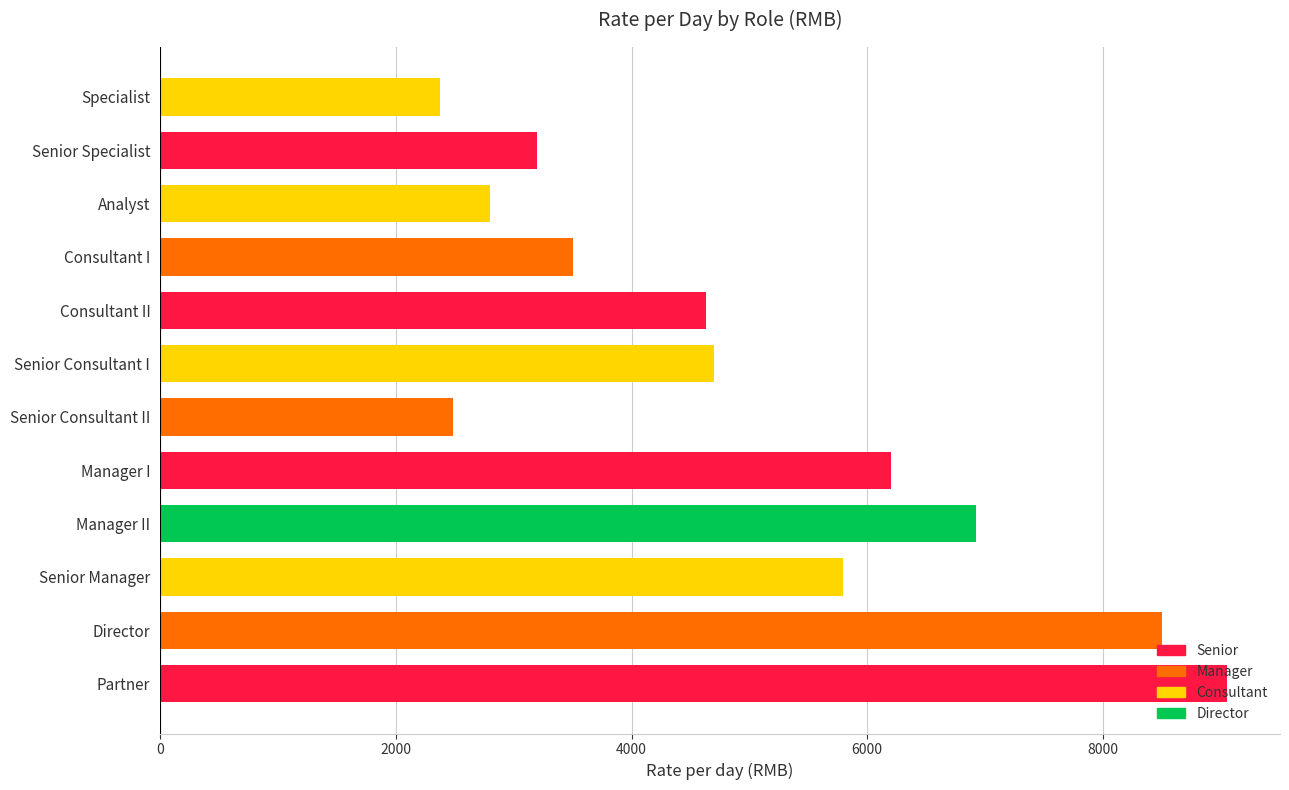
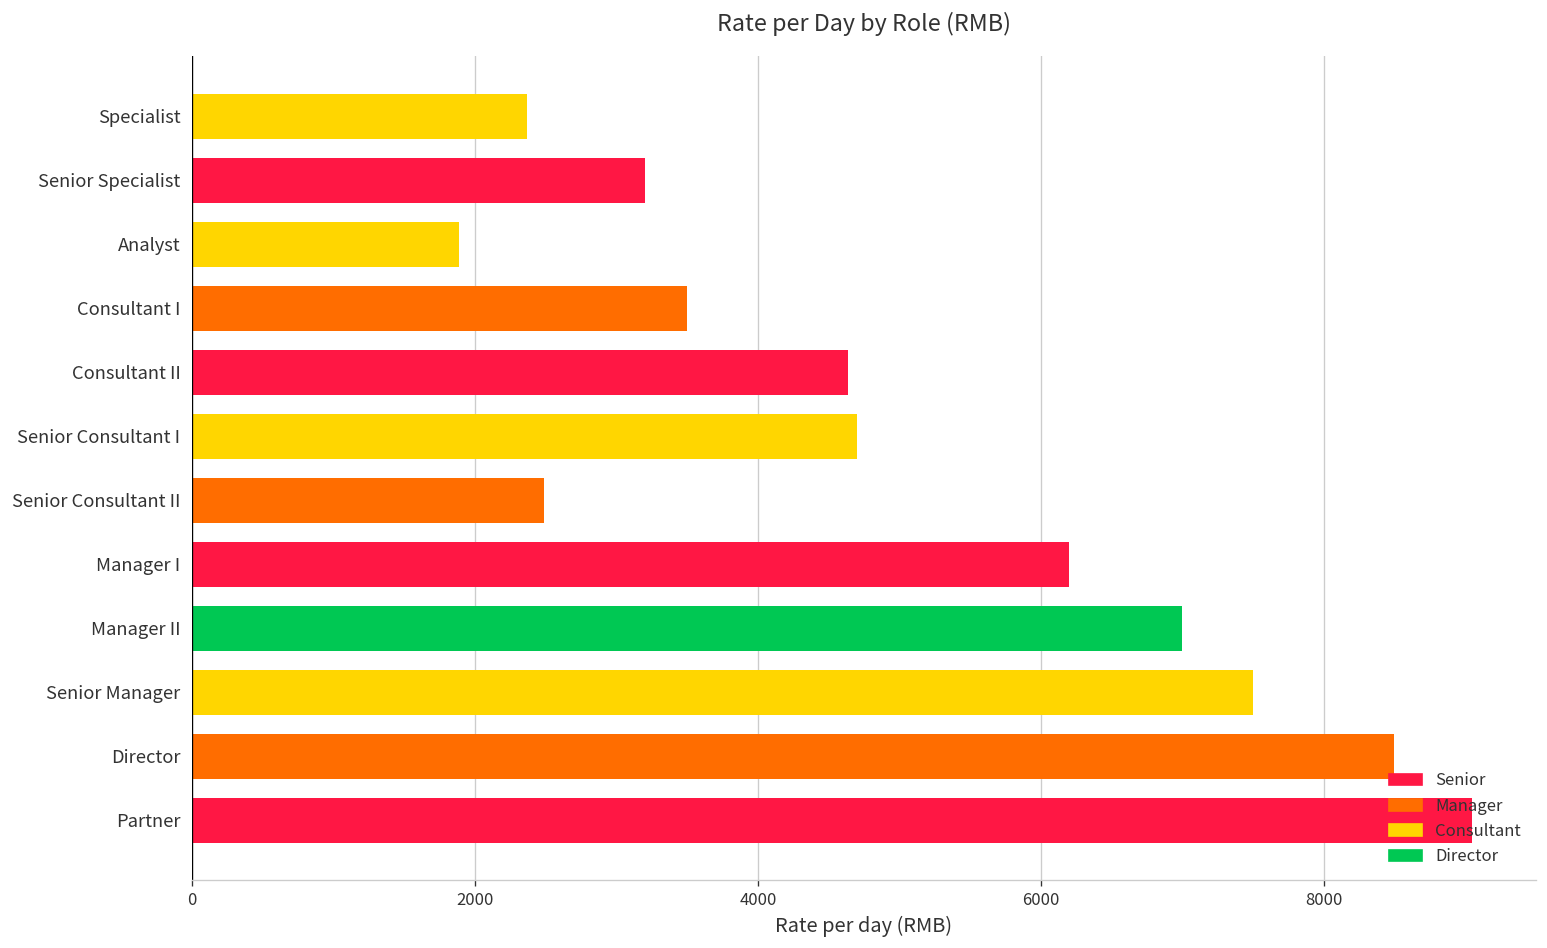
Analyst: 2800 -> 1890
Manager II: 6930 -> 7000
Senior Manager: 5790 -> 7500
